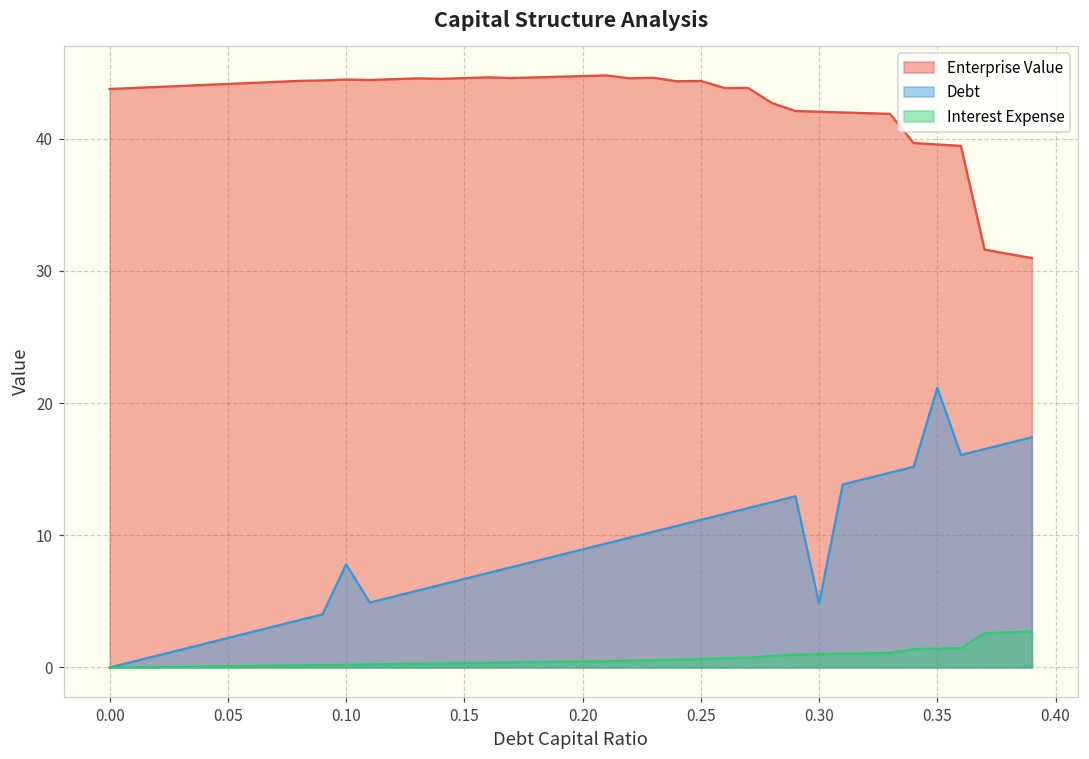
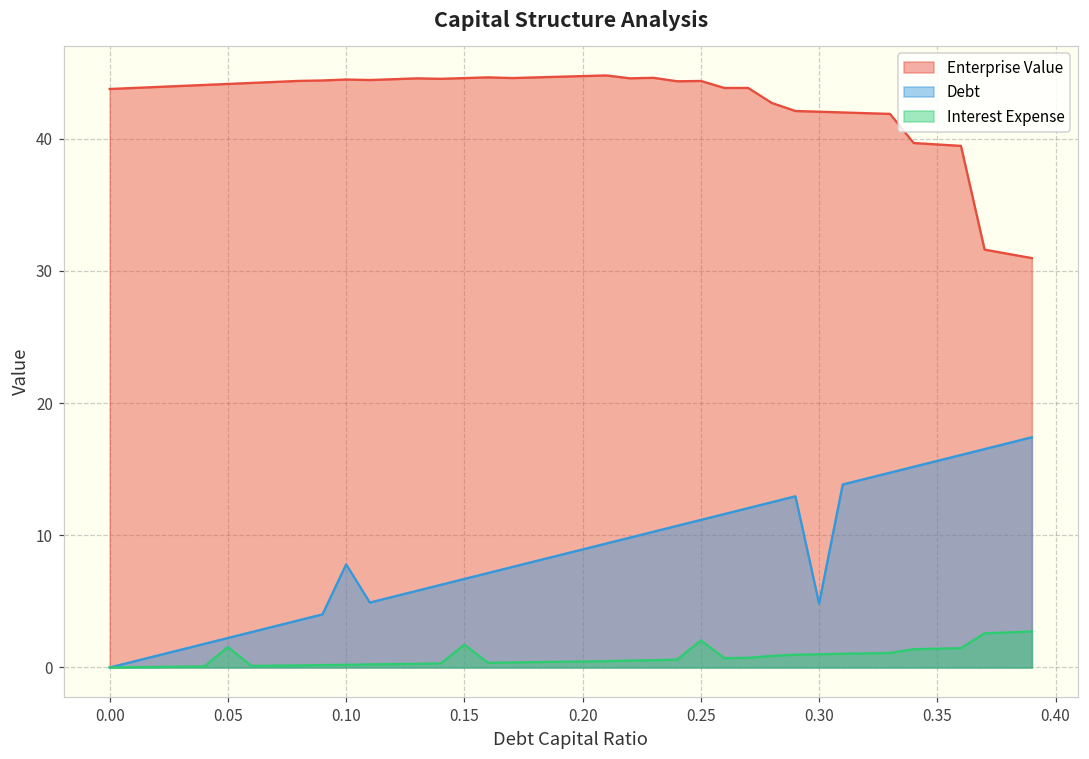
Interest Expense, 0.05: 0.1 -> 1.5
Interest Expense, 0.15: 0.3 -> 1.7
Interest Expense, 0.25: 0.6 -> 2.0
Debt, 0.35: 21.1 -> 15.6
